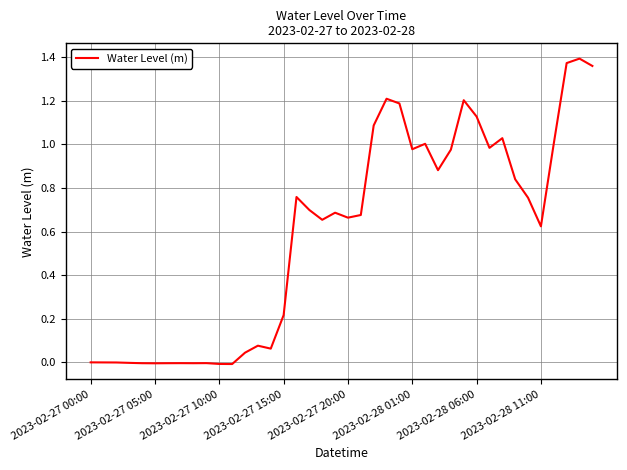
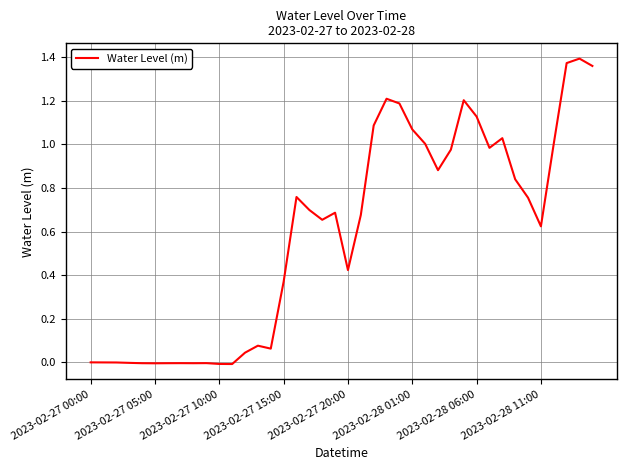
2023-02-27 15:00: 0.22 -> 0.37
2023-02-27 20:00: 0.66 -> 0.42
2023-02-28 01:00: 0.98 -> 1.07
